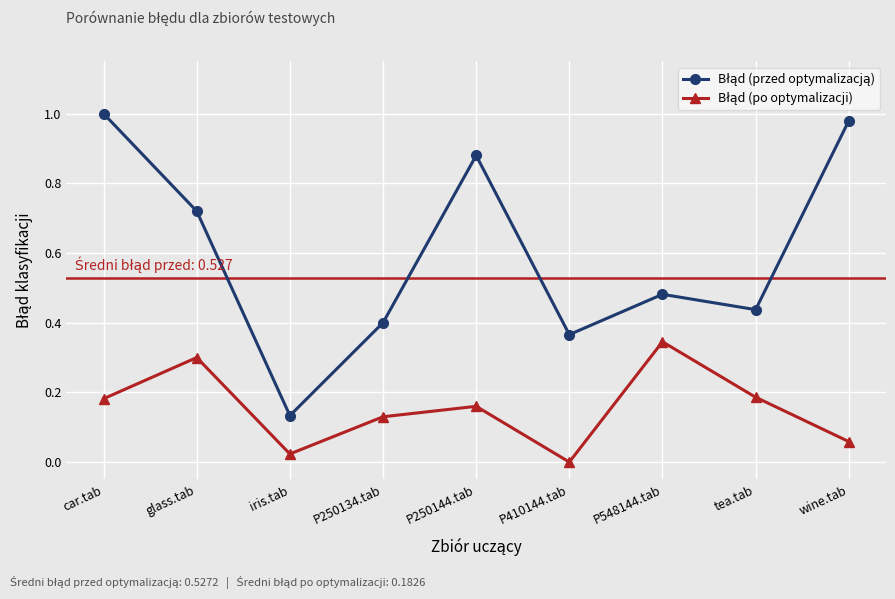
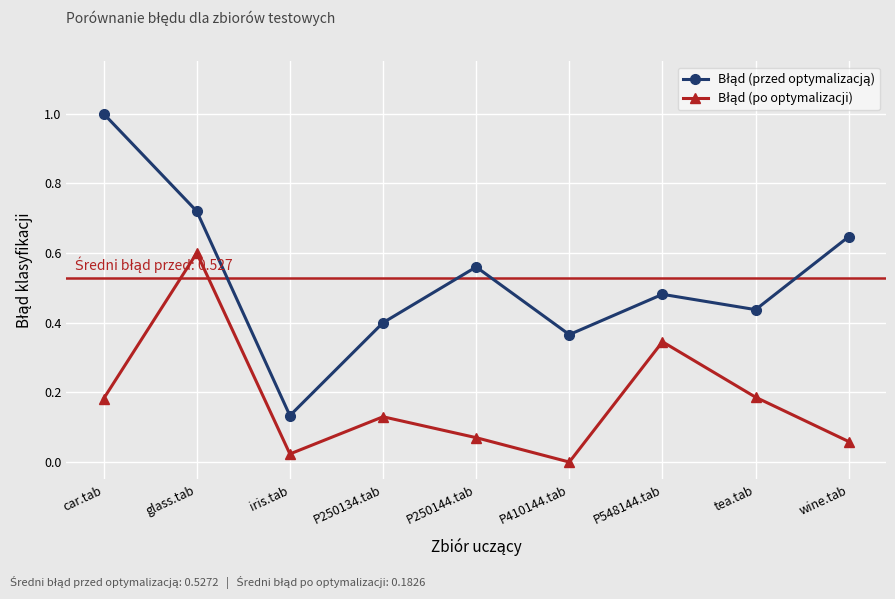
Błąd (po optymalizacji), glass.tab: 0.3 -> 0.6
Błąd (przed optymalizacją), P250144.tab: 0.88 -> 0.56
Błąd (po optymalizacji), P250144.tab: 0.16 -> 0.07
Błąd (przed optymalizacją), wine.tab: 0.98 -> 0.65
